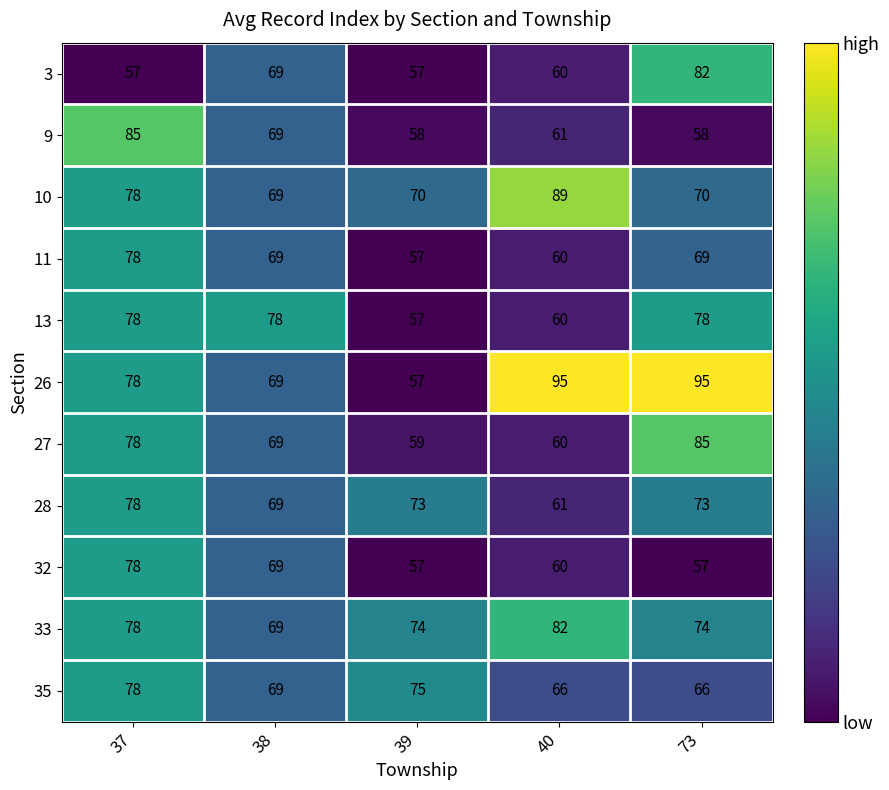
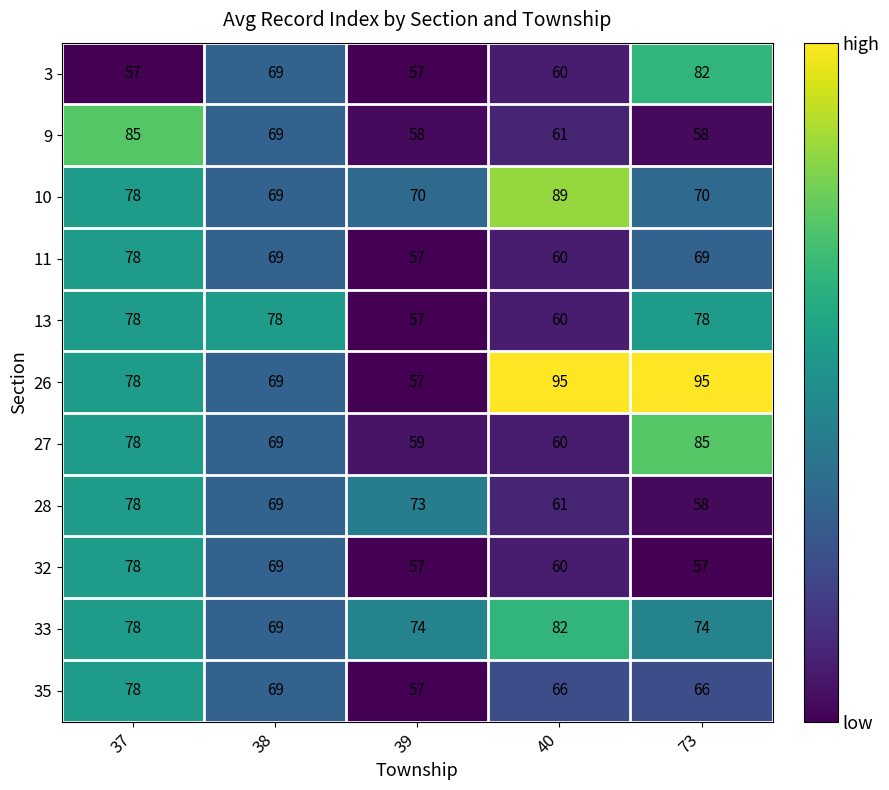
28, 73: 73 -> 58
35, 39: 75 -> 57
